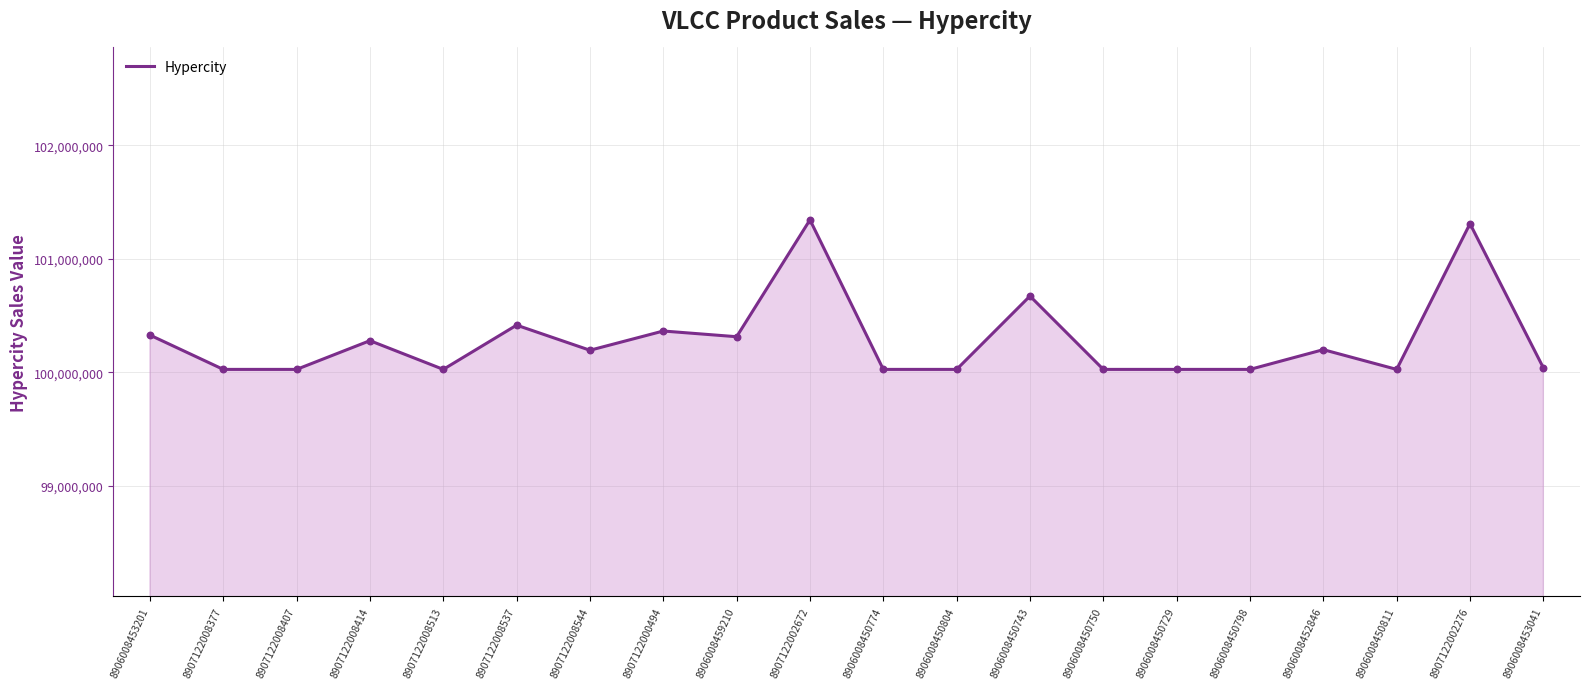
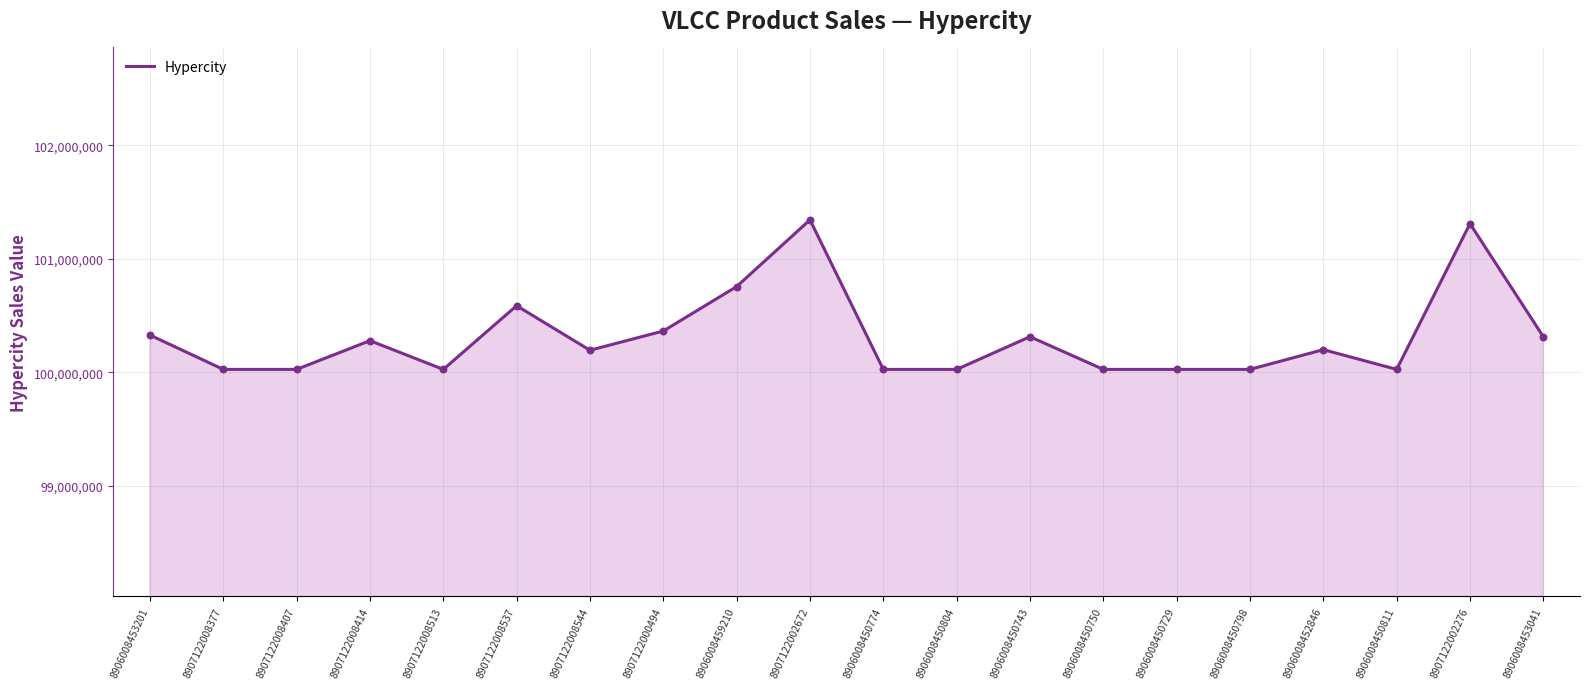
8907122008537: 100,410,000 -> 100,590,000
8906008459210: 100,310,000 -> 100,750,000
8906008450743: 100,670,000 -> 100,310,000
8906008453041: 100,040,000 -> 100,310,000
